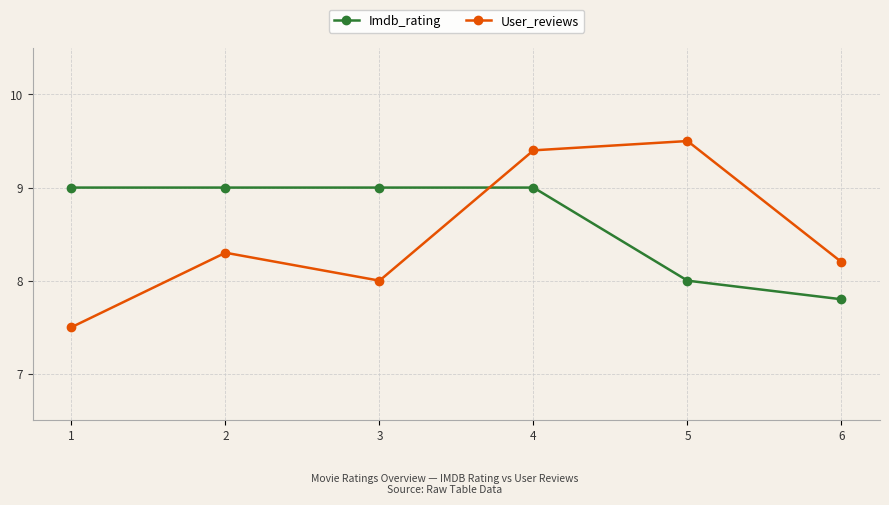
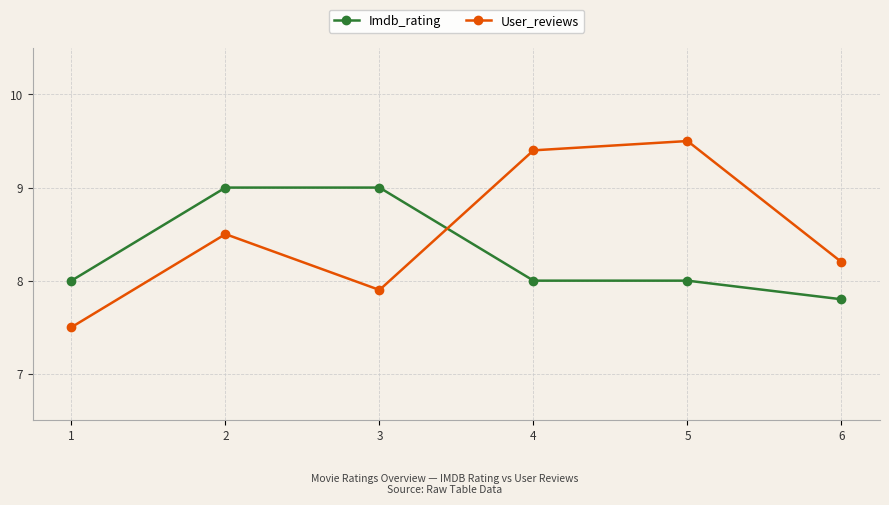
Imdb_rating, 1: 9 -> 8
User_reviews, 2: 8.3 -> 8.5
User_reviews, 3: 8.0 -> 7.9
Imdb_rating, 4: 9 -> 8
